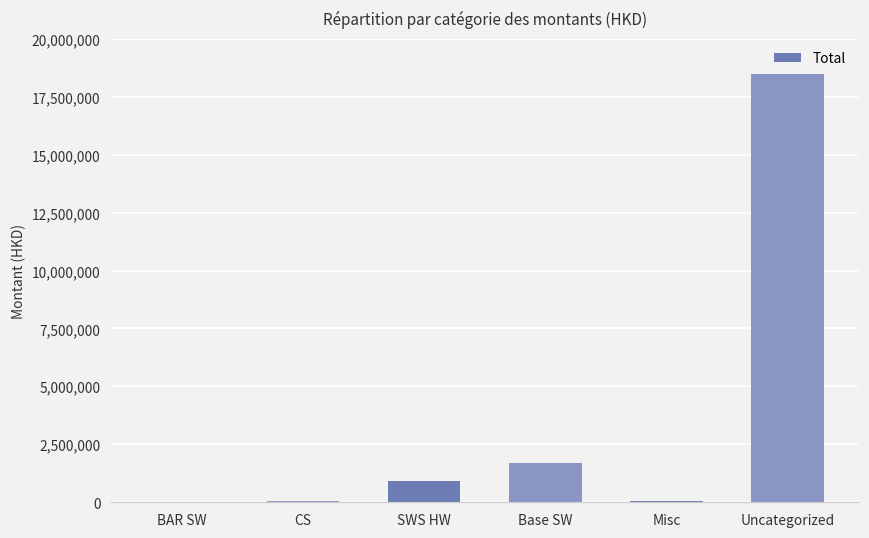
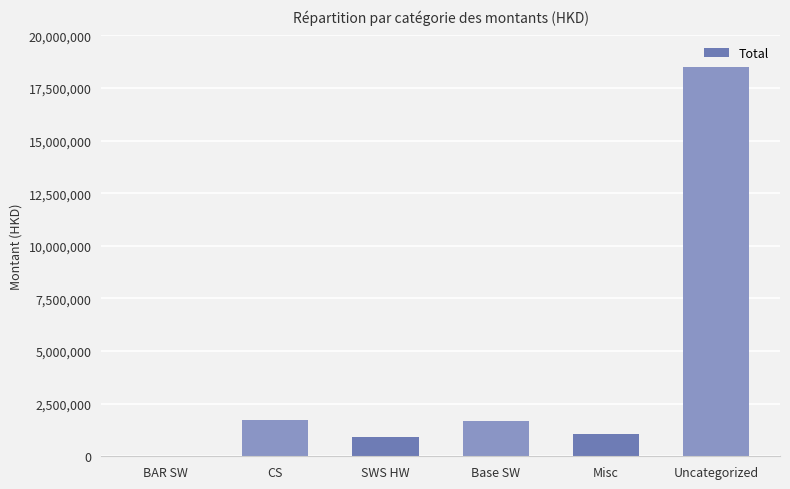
CS: 100,000 -> 1,700,000
Misc: 0 -> 1,100,000
